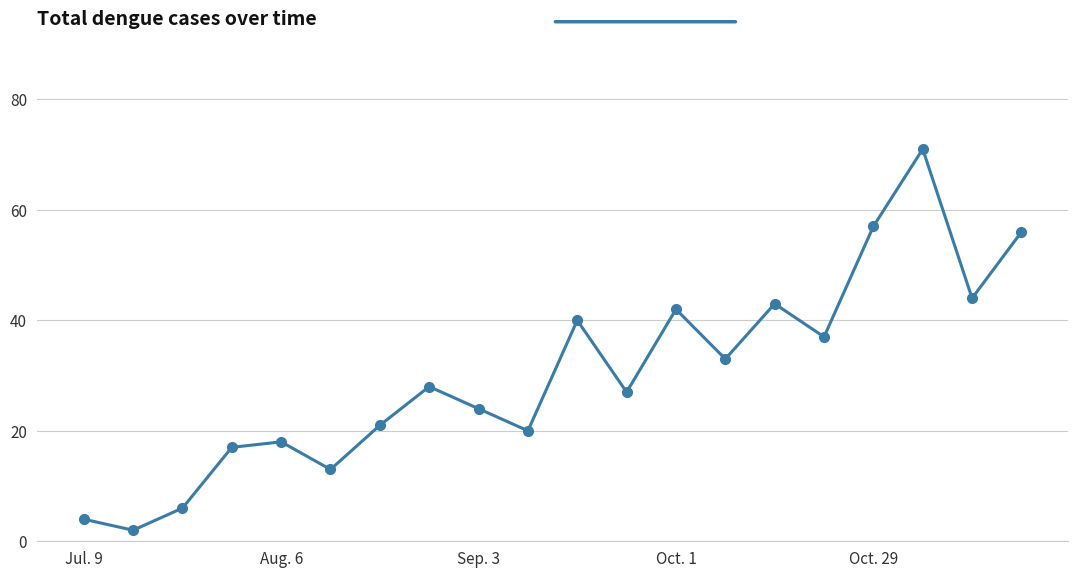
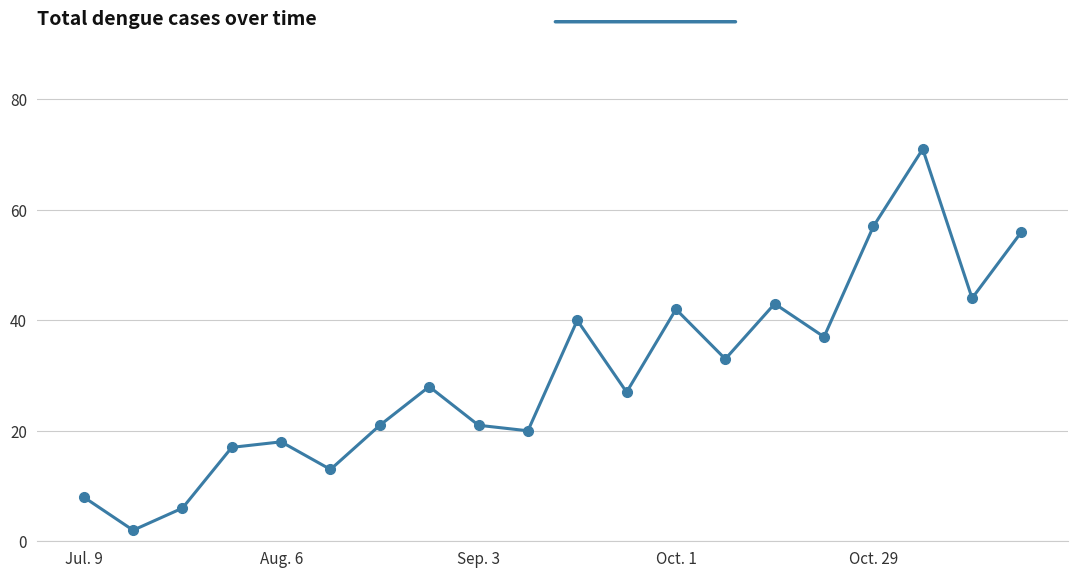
Jul. 9: 4 -> 8
Sep. 3: 24 -> 21
